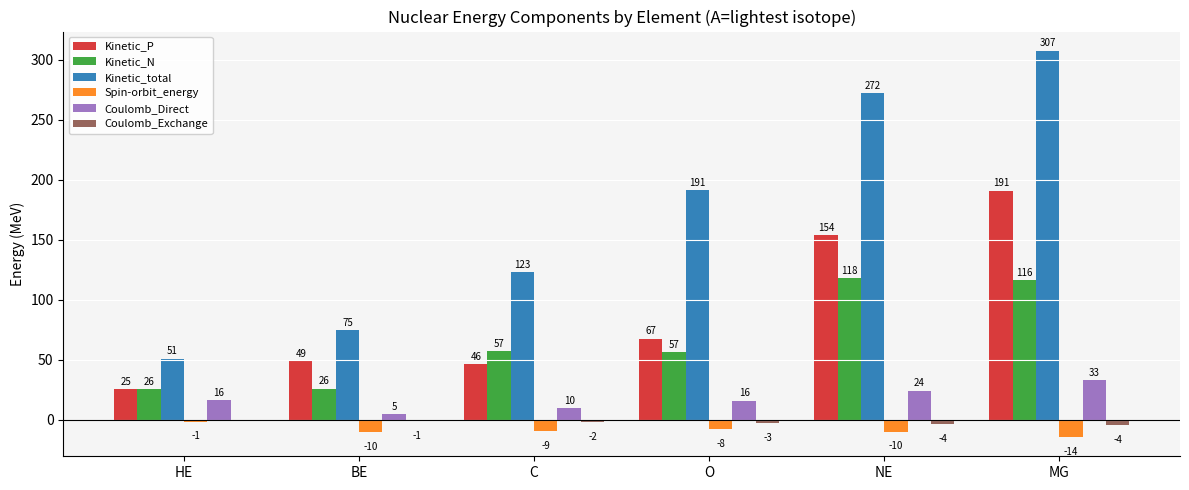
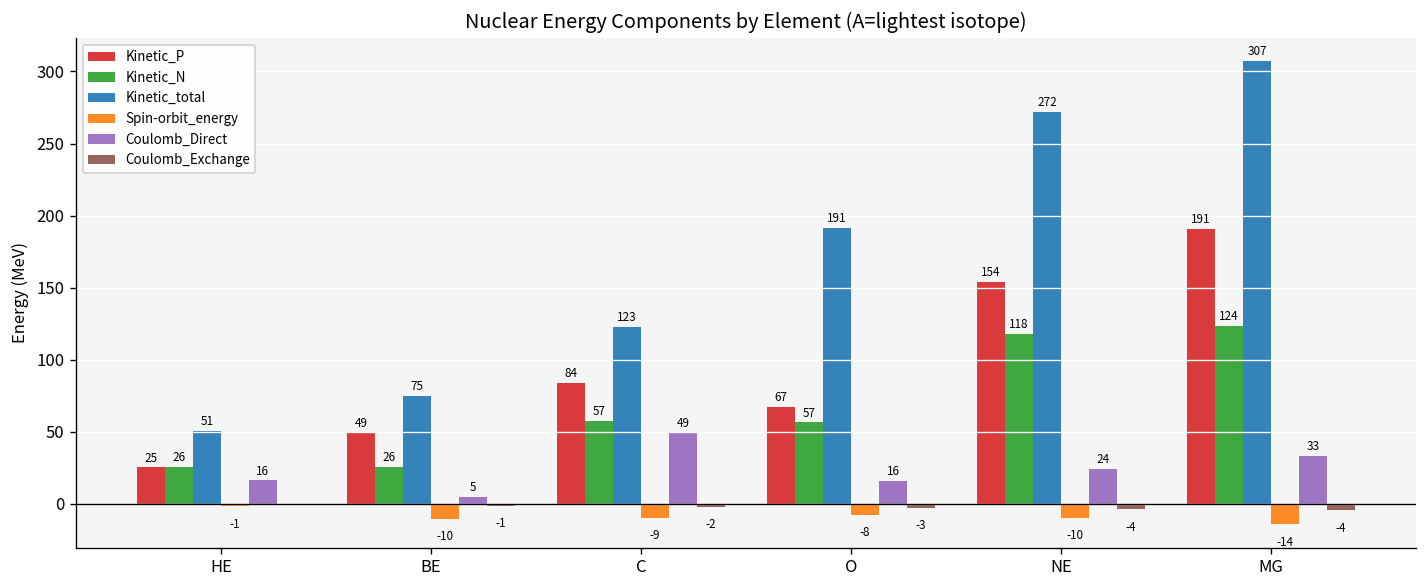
Kinetic_P, C: 46 -> 84
Coulomb_Direct, C: 10 -> 49
Kinetic_N, MG: 116 -> 124
